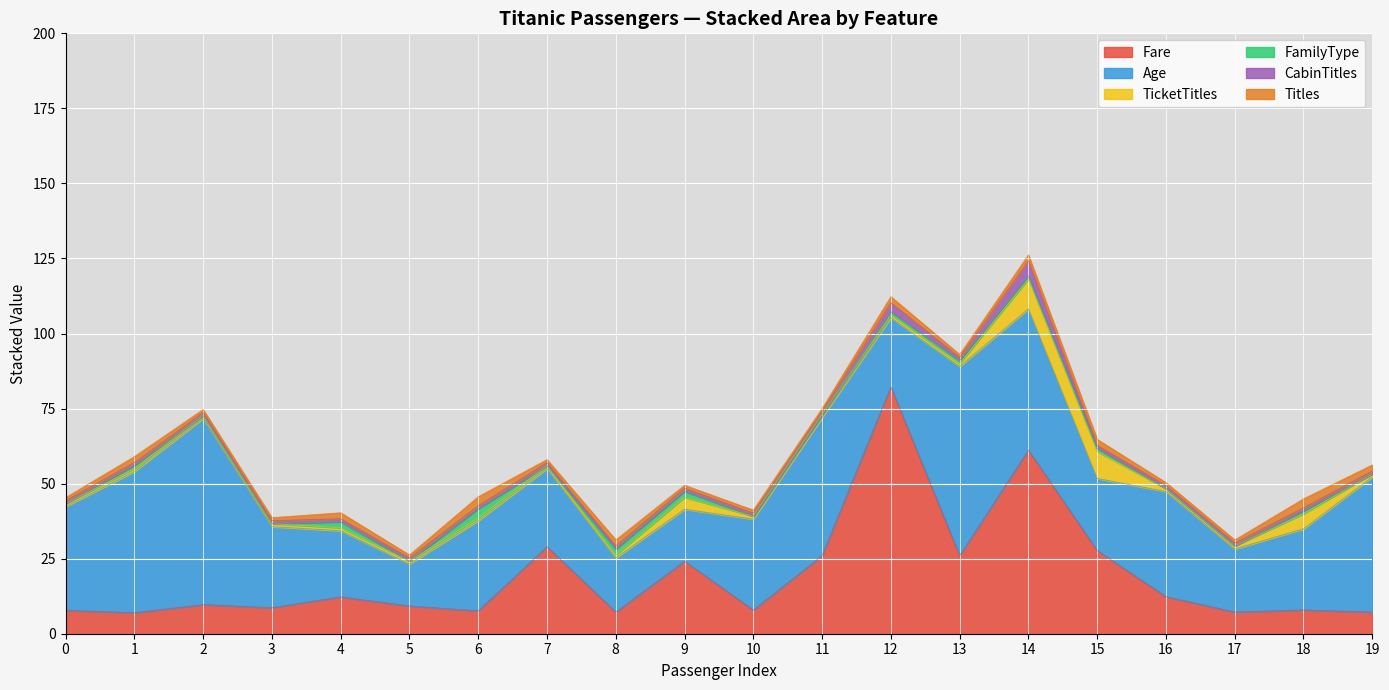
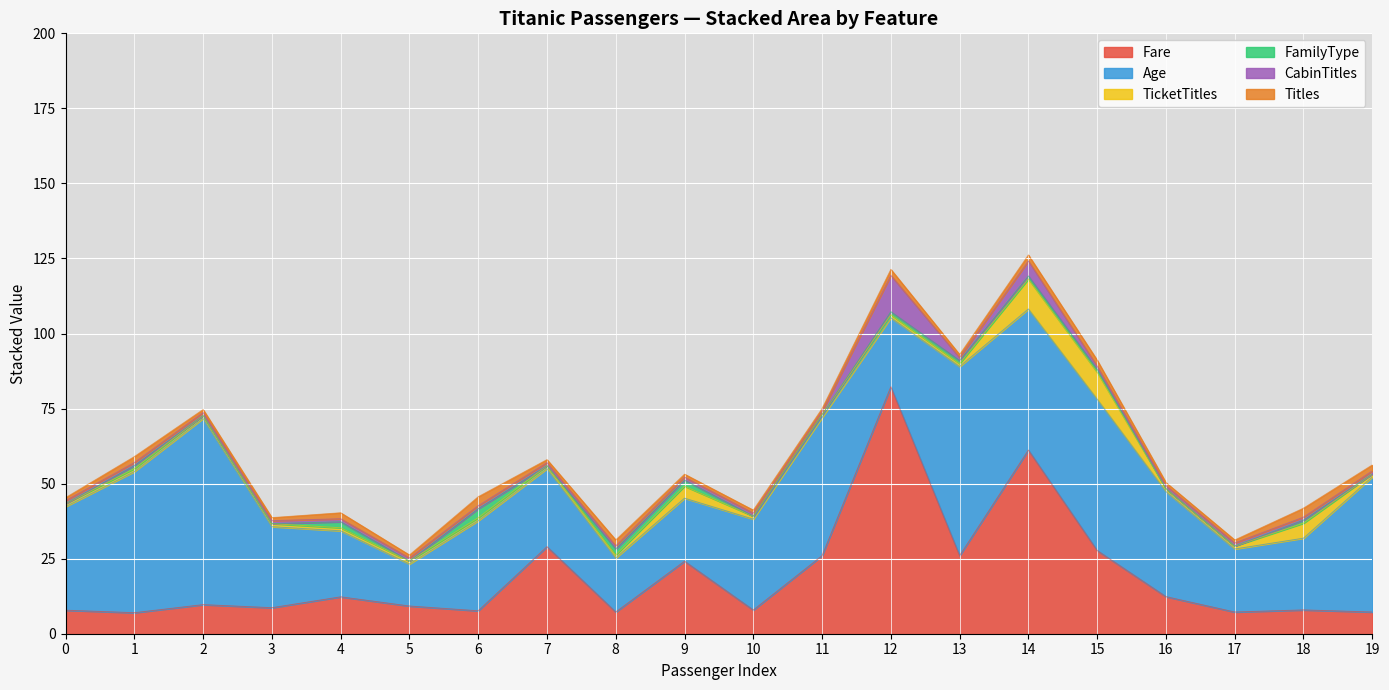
Age, 9: 17 -> 21
CabinTitles, 12: 3 -> 12
Age, 15: 24 -> 50
Age, 18: 27 -> 24
